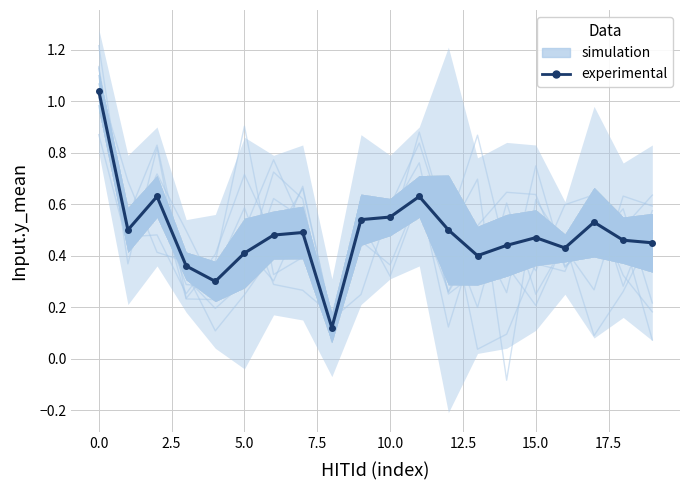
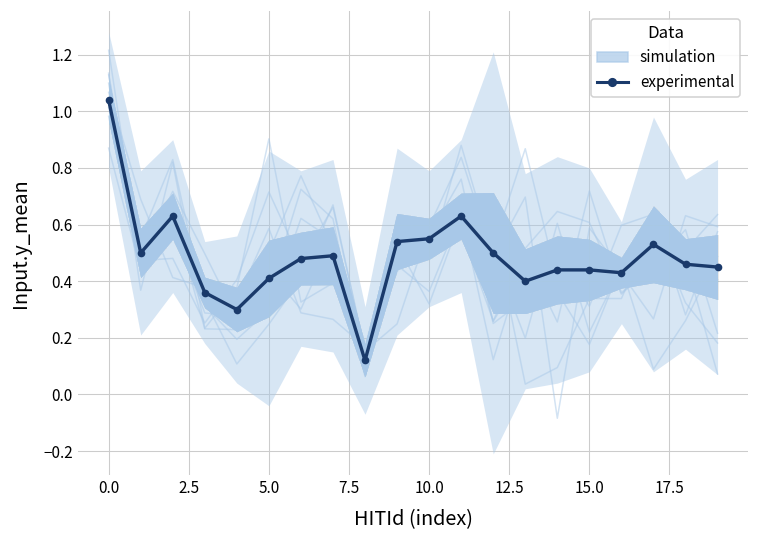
experimental, 15.0: 0.47 -> 0.44
